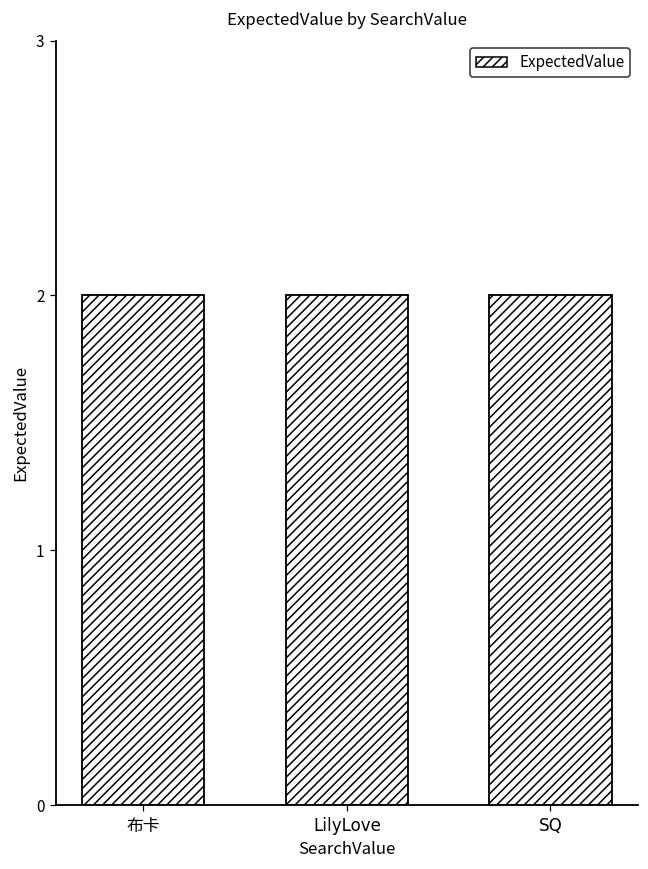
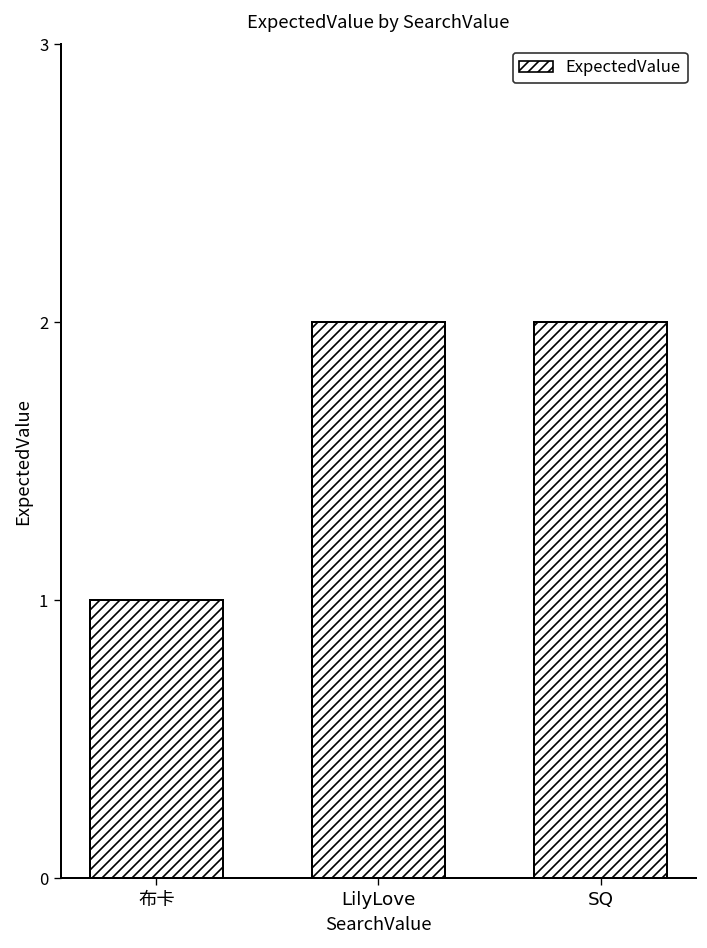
布卡: 2 -> 1
